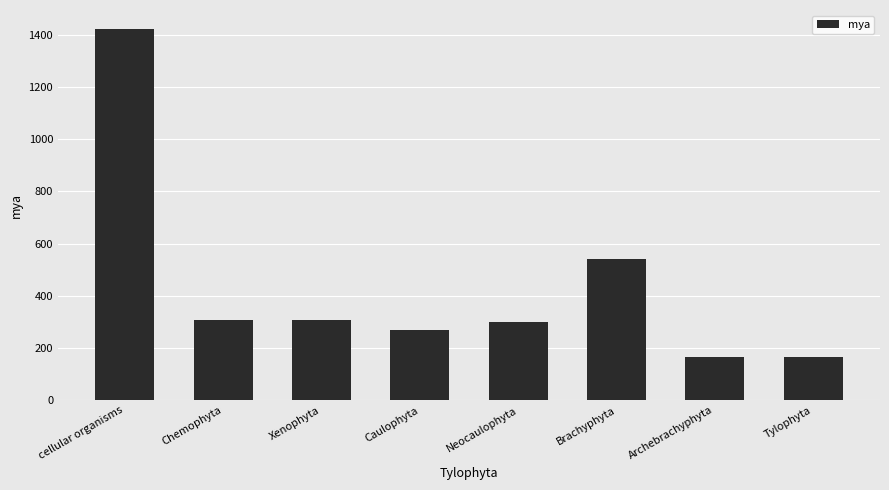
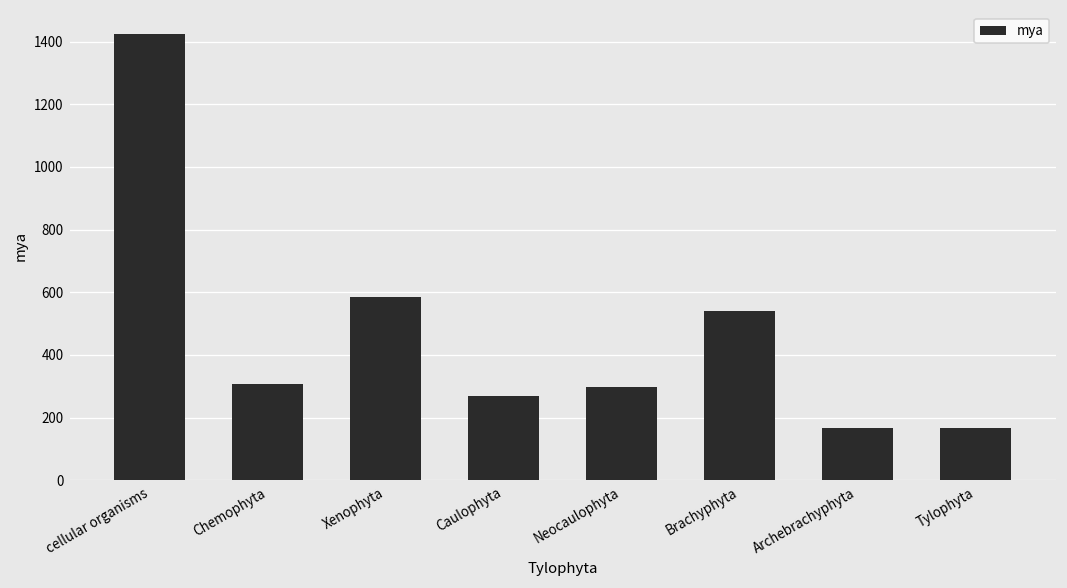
Xenophyta: 310 -> 580
